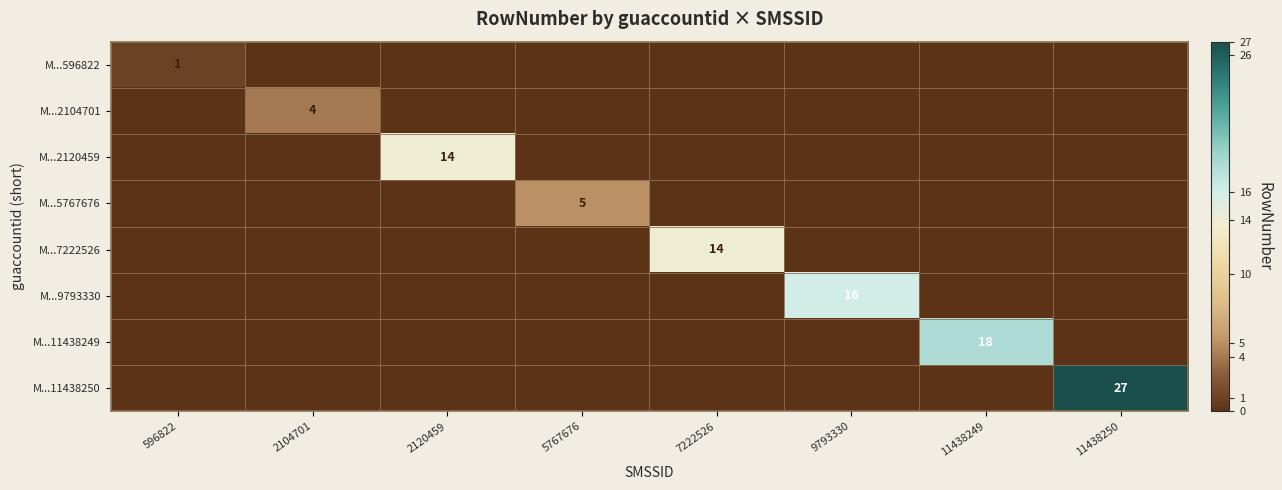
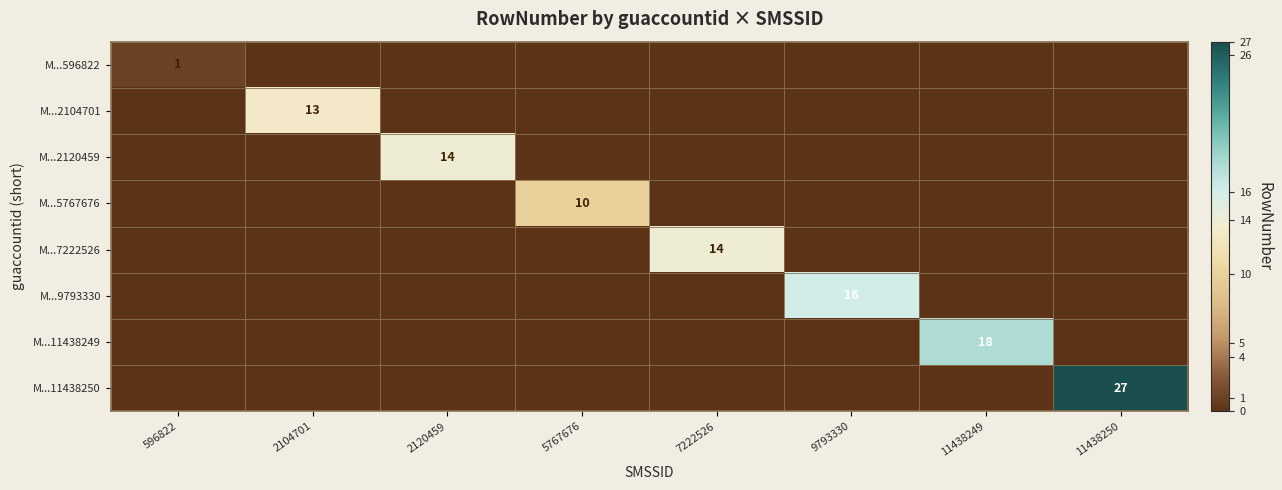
M...2104701, 2104701: 4 -> 13
M...5767676, 5767676: 5 -> 10
